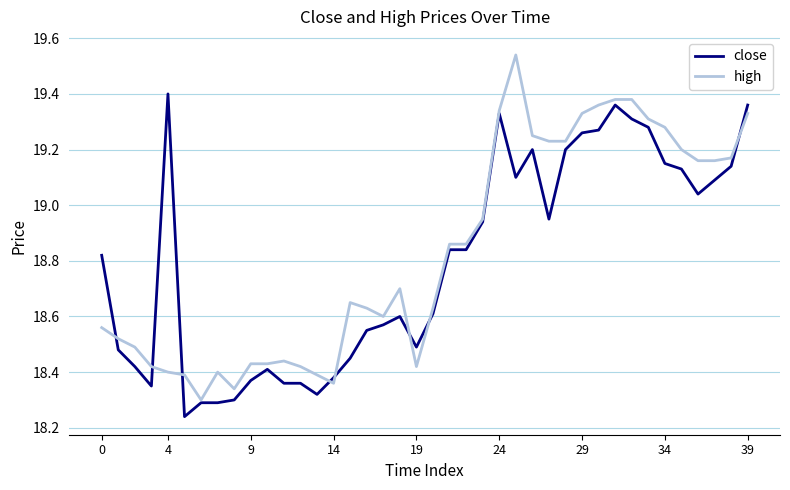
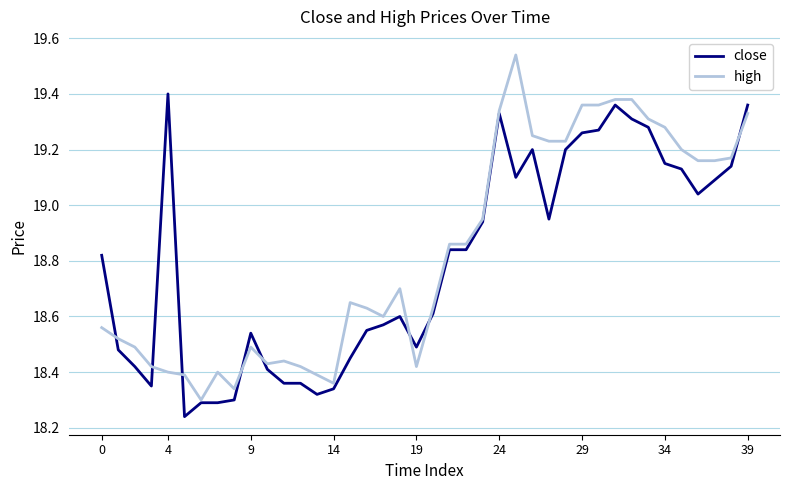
close, 9: 18.37 -> 18.54
high, 9: 18.43 -> 18.49
close, 14: 18.38 -> 18.34
high, 29: 19.33 -> 19.36
